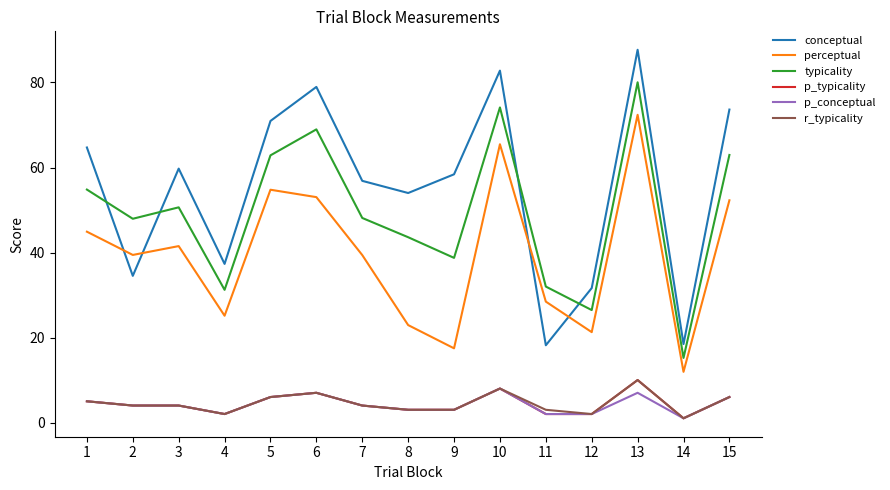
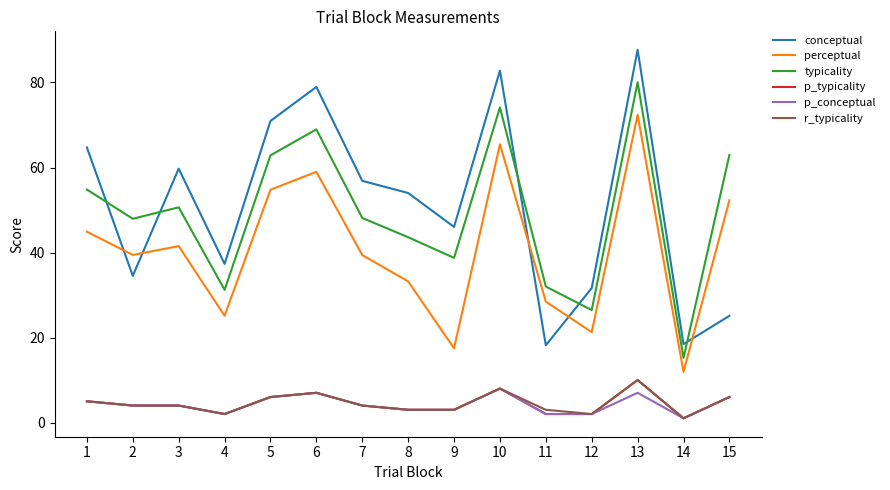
perceptual, 6: 53 -> 59
perceptual, 8: 23 -> 33
conceptual, 9: 58 -> 46
conceptual, 15: 74 -> 25
